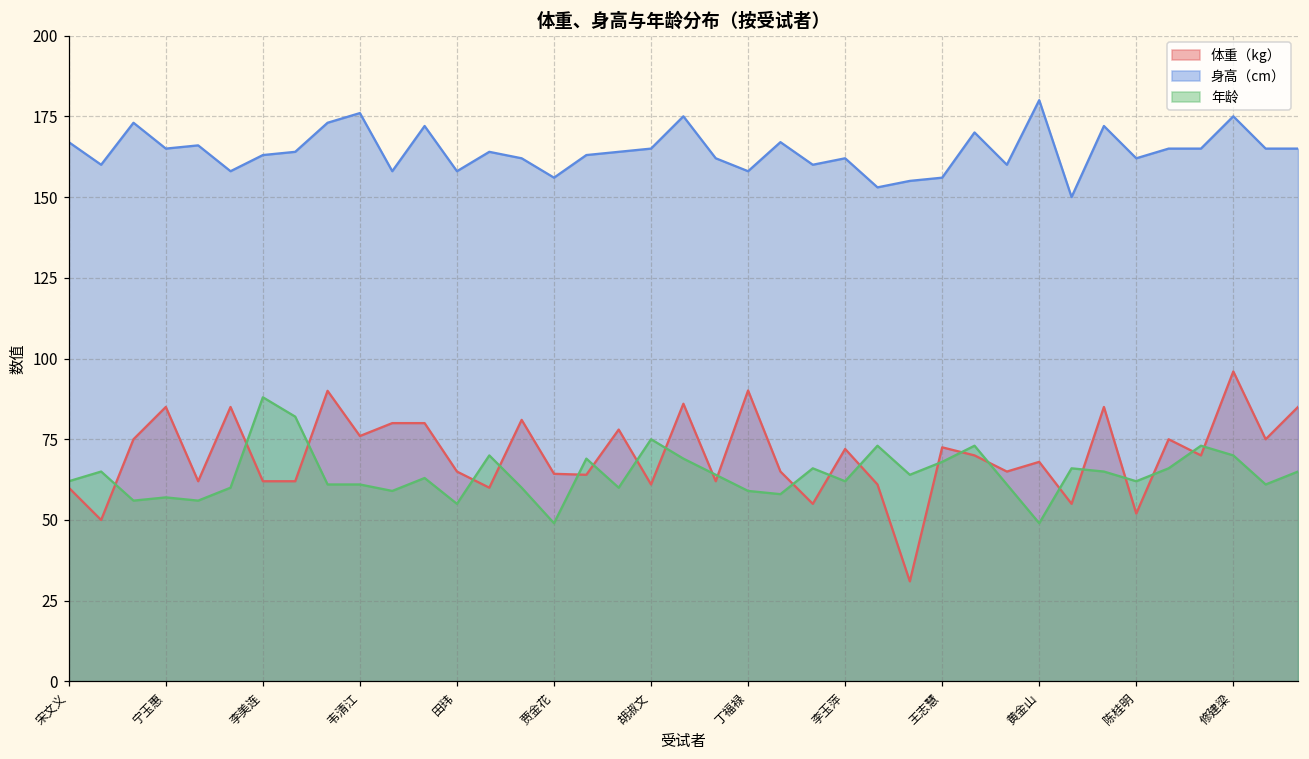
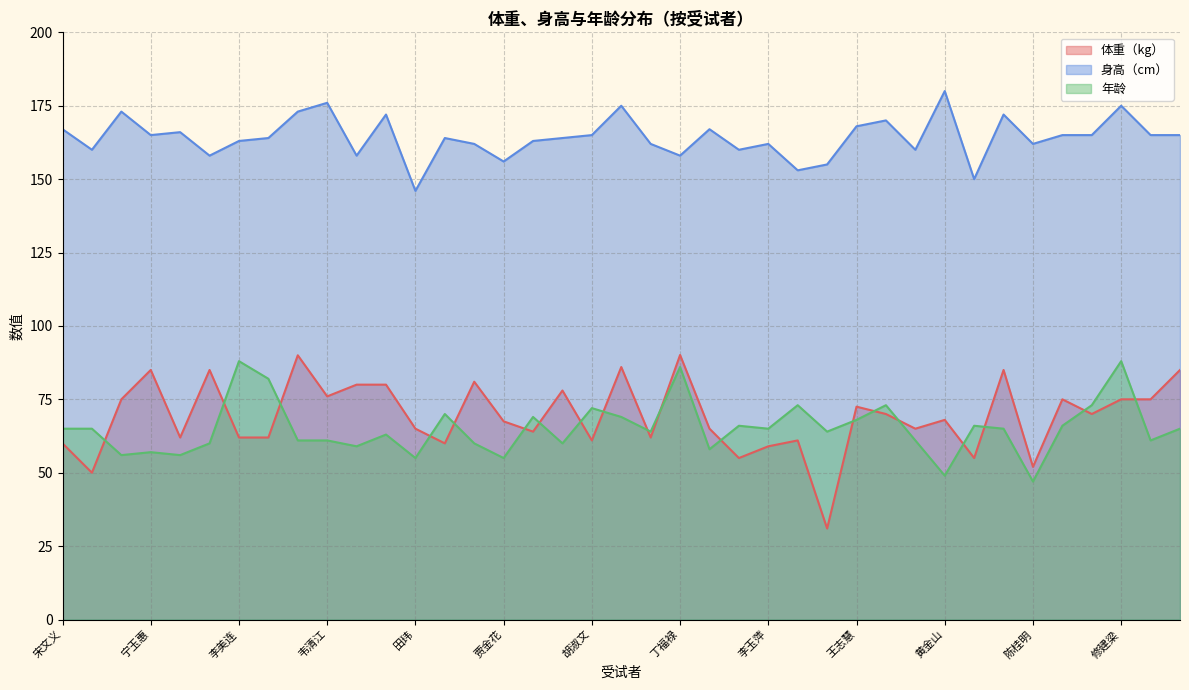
年龄, 宋文义: 62 -> 65
身高（cm）, 田玮: 158 -> 146
体重（kg）, 贾金花: 64 -> 68
年龄, 贾金花: 49 -> 55
年龄, 胡淑文: 75 -> 72
年龄, 丁福禄: 59 -> 86
体重（kg）, 李玉萍: 72 -> 59
年龄, 李玉萍: 62 -> 65
身高（cm）, 王志慧: 156 -> 168
年龄, 陈桂明: 62 -> 47
体重（kg）, 修建梁: 96 -> 75
年龄, 修建梁: 70 -> 88
